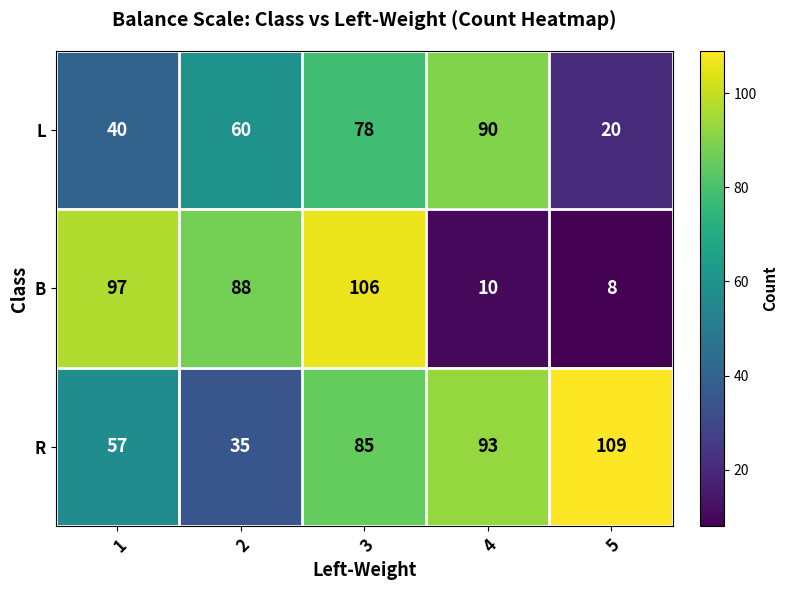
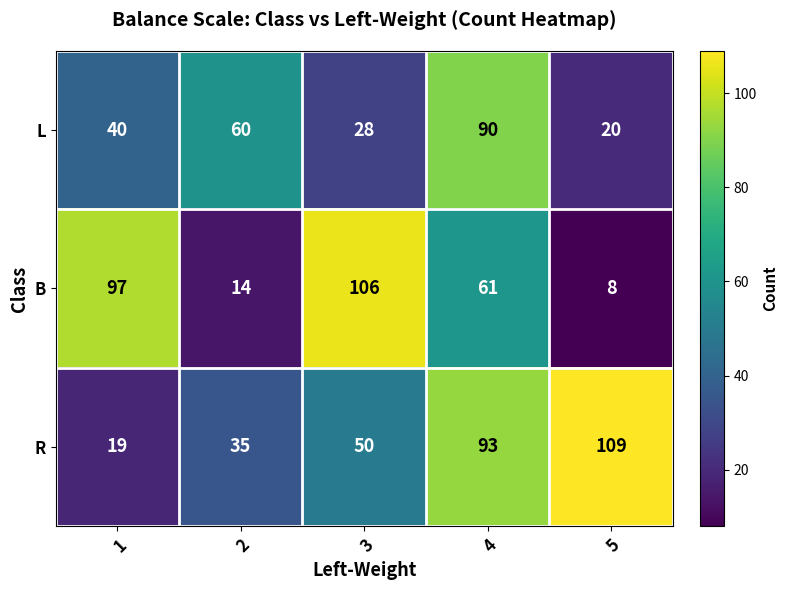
L, 3: 78 -> 28
B, 2: 88 -> 14
B, 4: 10 -> 61
R, 1: 57 -> 19
R, 3: 85 -> 50
